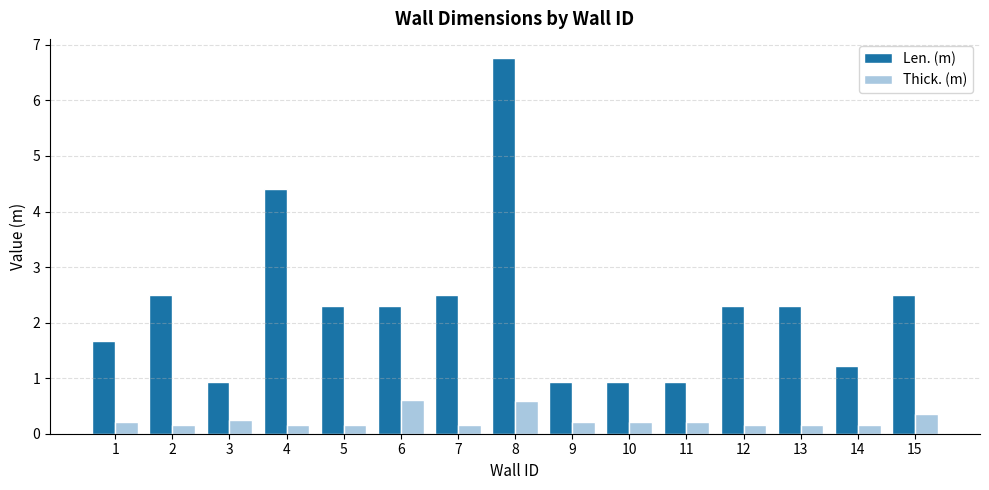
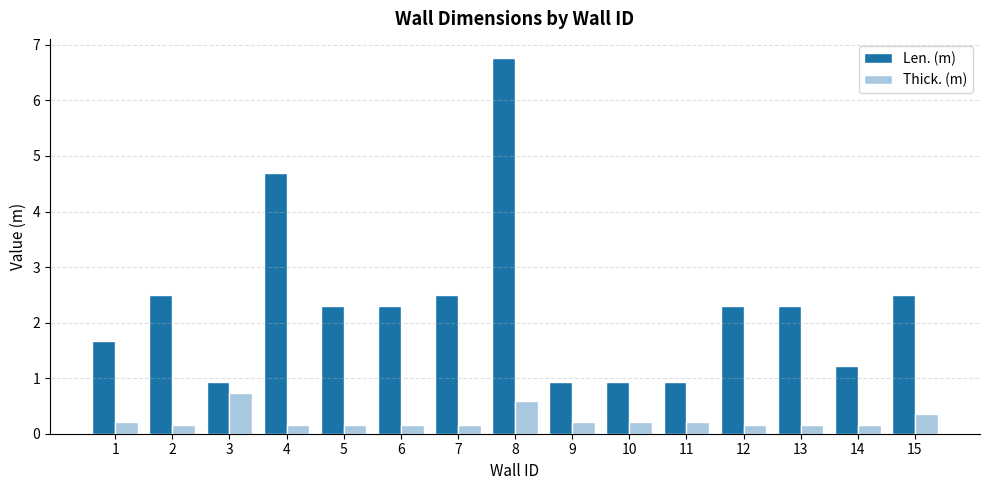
Thick. (m), 3: 0.3 -> 0.7
Len. (m), 4: 4.4 -> 4.7
Thick. (m), 6: 0.6 -> 0.2
